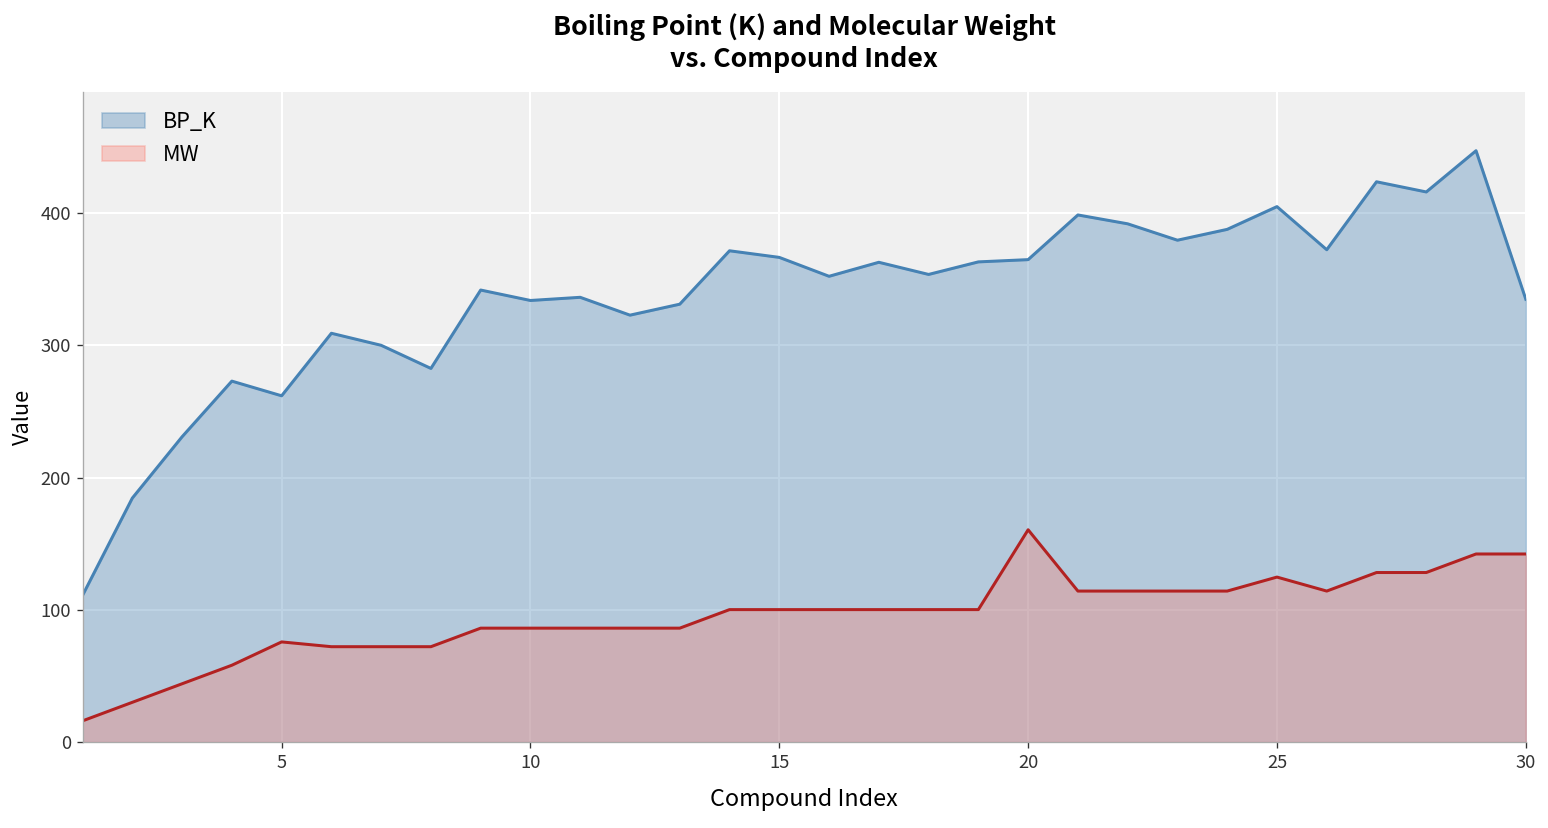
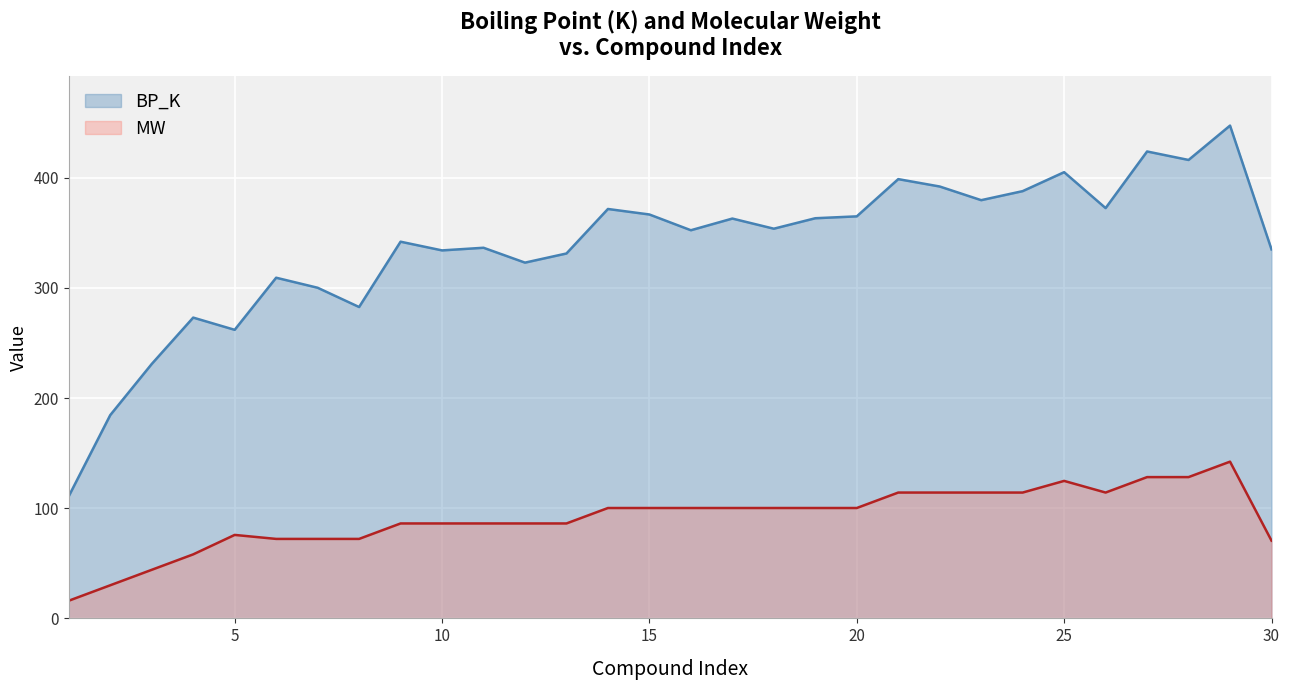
MW, 20: 161 -> 100
MW, 30: 142 -> 71
